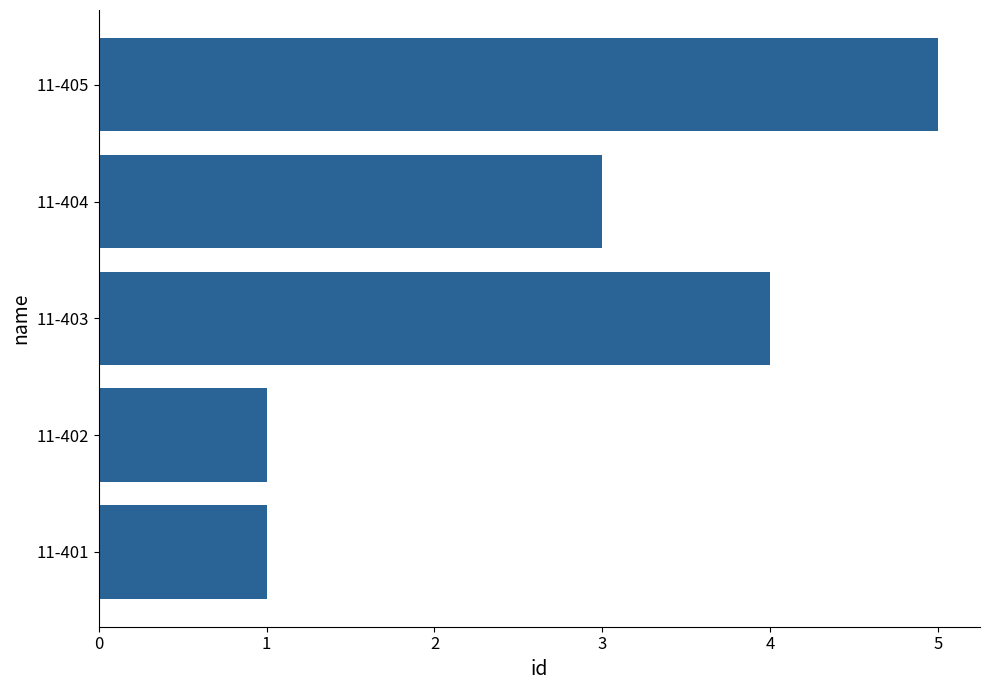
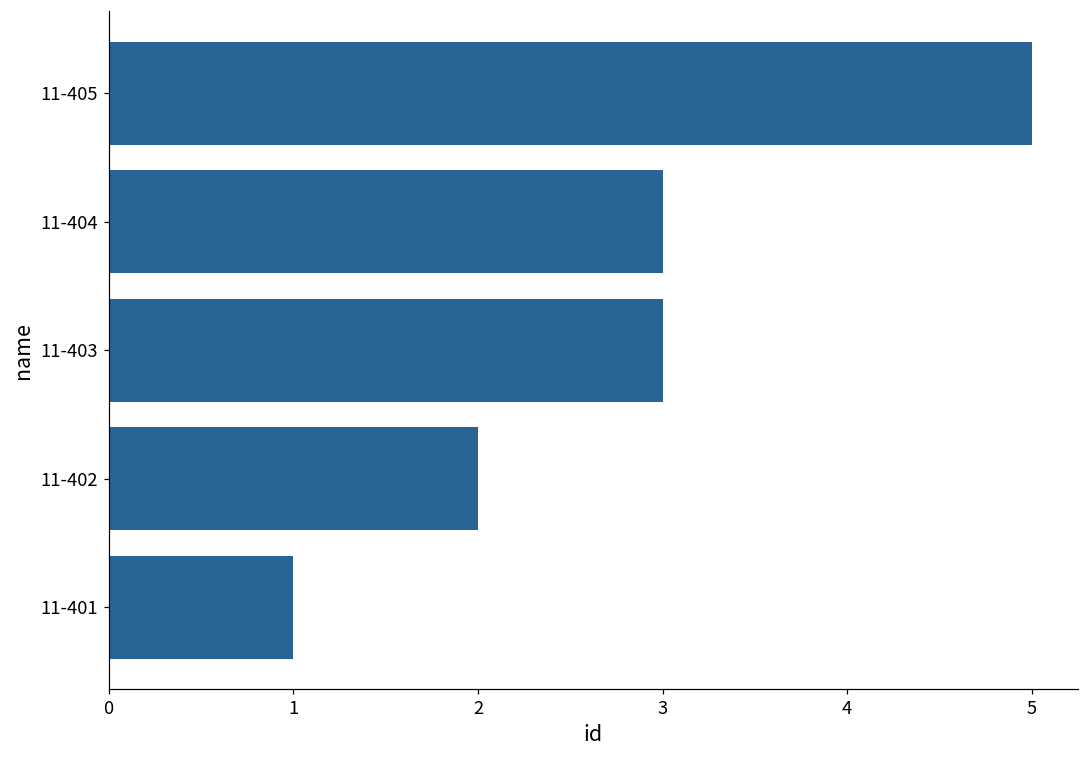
11-403: 4 -> 3
11-402: 1 -> 2
